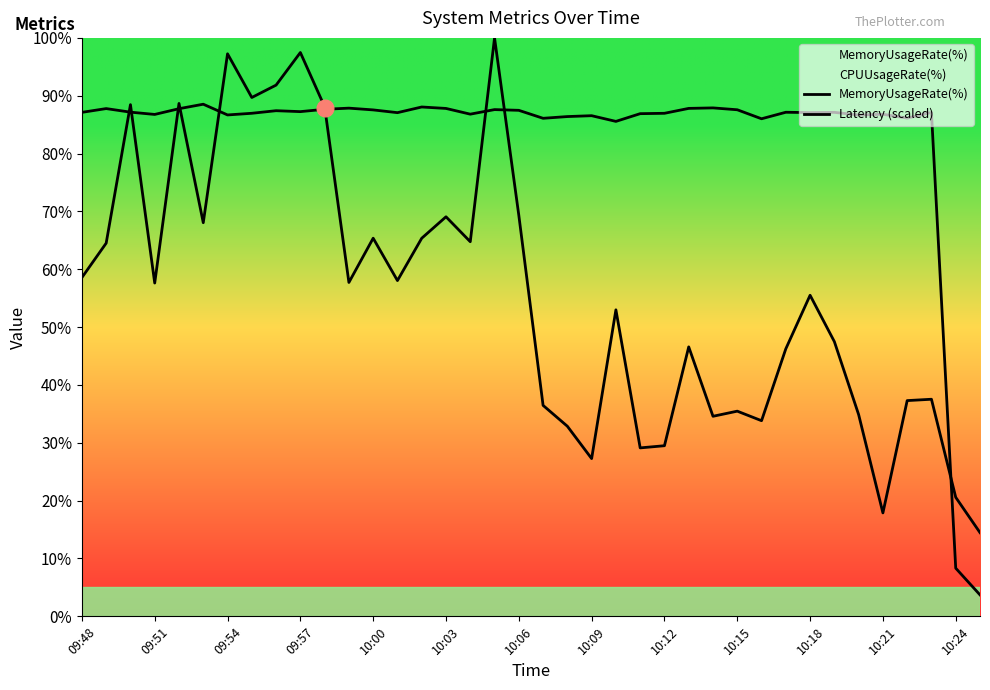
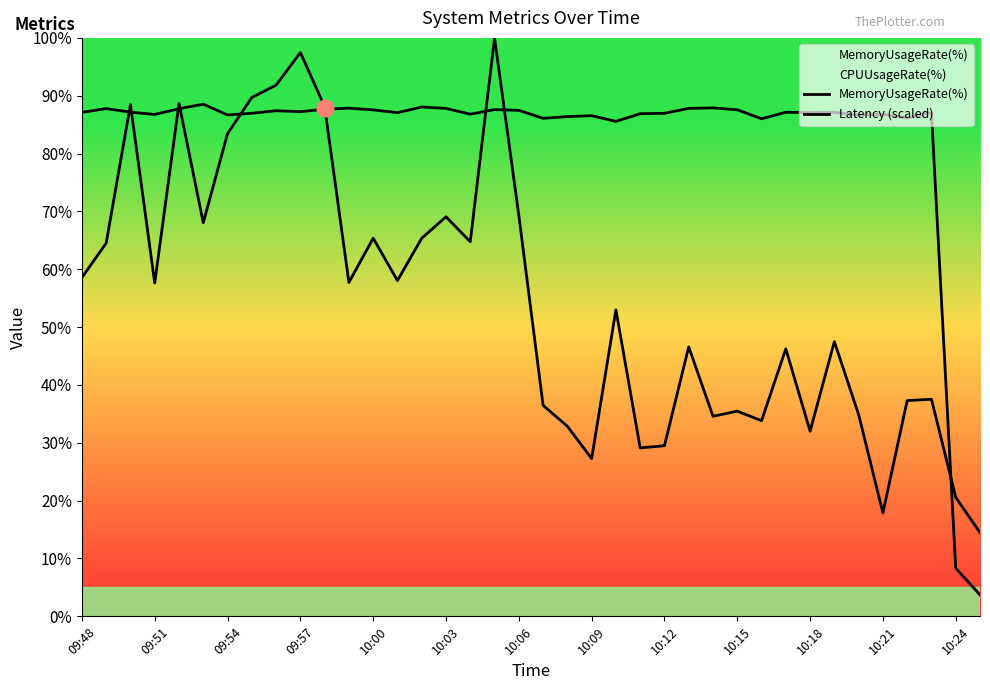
Latency (scaled), 09:54: 97% -> 83%
Latency (scaled), 10:18: 56% -> 32%
